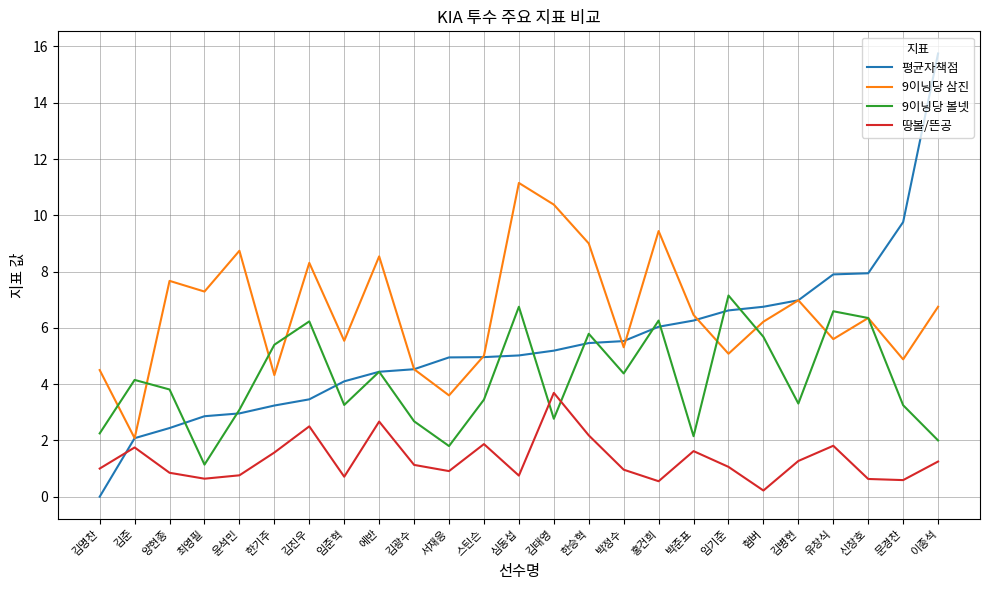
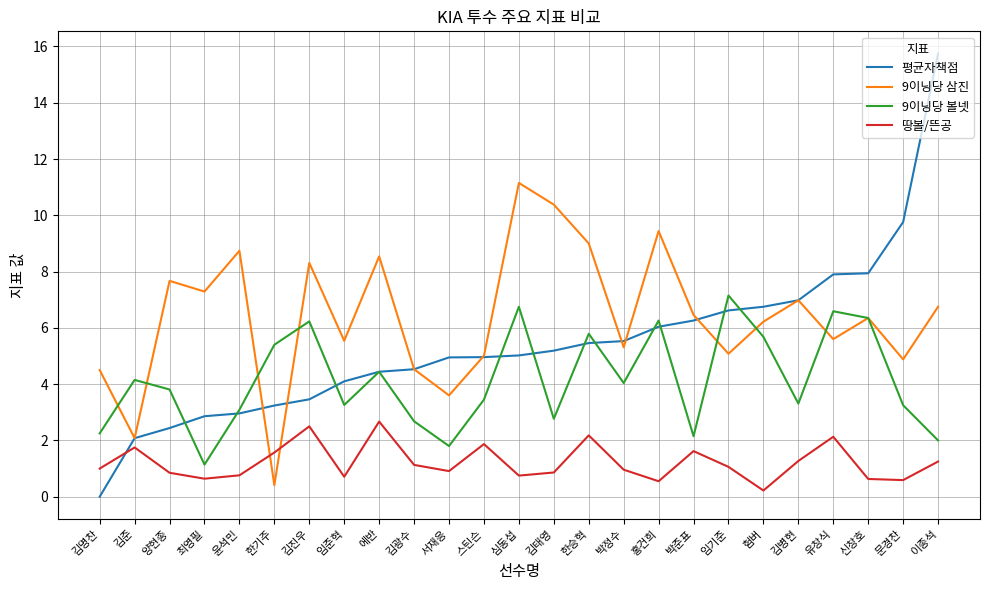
9이닝당 삼진, 한기주: 4.3 -> 0.4
땅볼/뜬공, 김태영: 3.7 -> 0.9
9이닝당 볼넷, 박정수: 4.4 -> 4.0
땅볼/뜬공, 유창식: 1.8 -> 2.1
